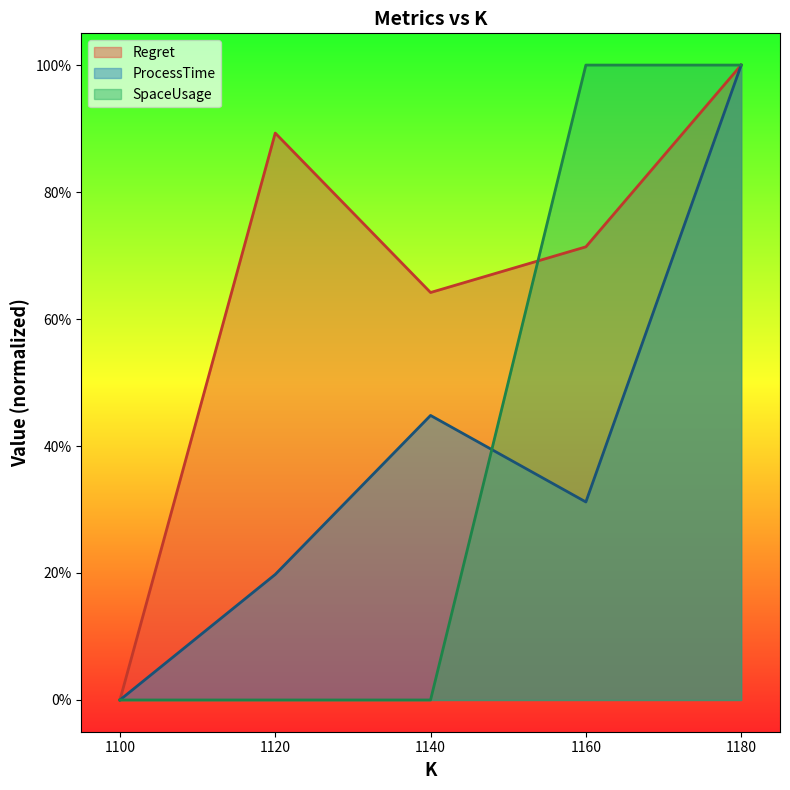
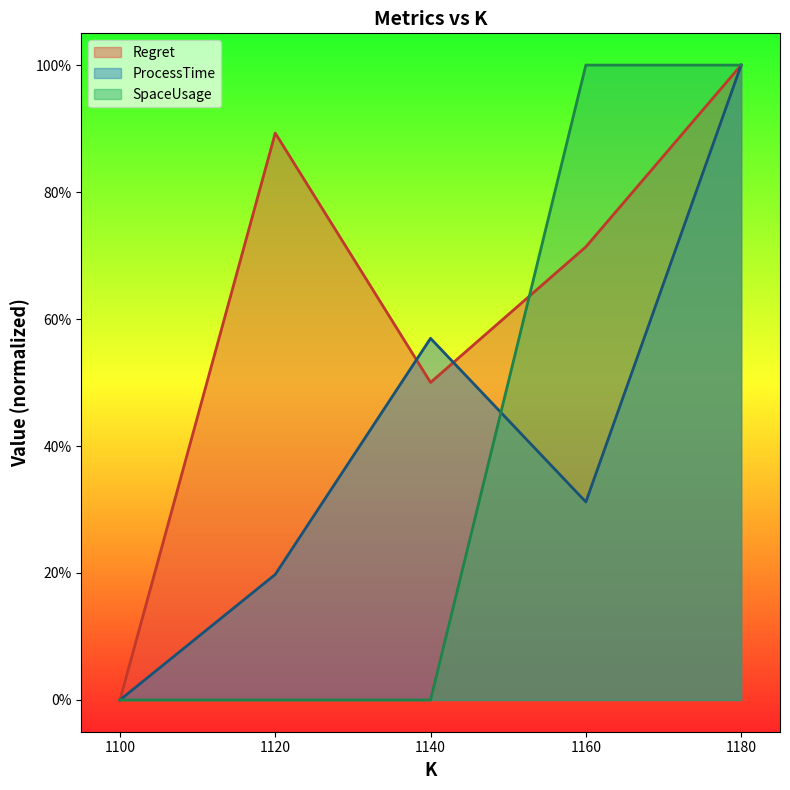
Regret, 1140: 64% -> 50%
ProcessTime, 1140: 45% -> 57%
